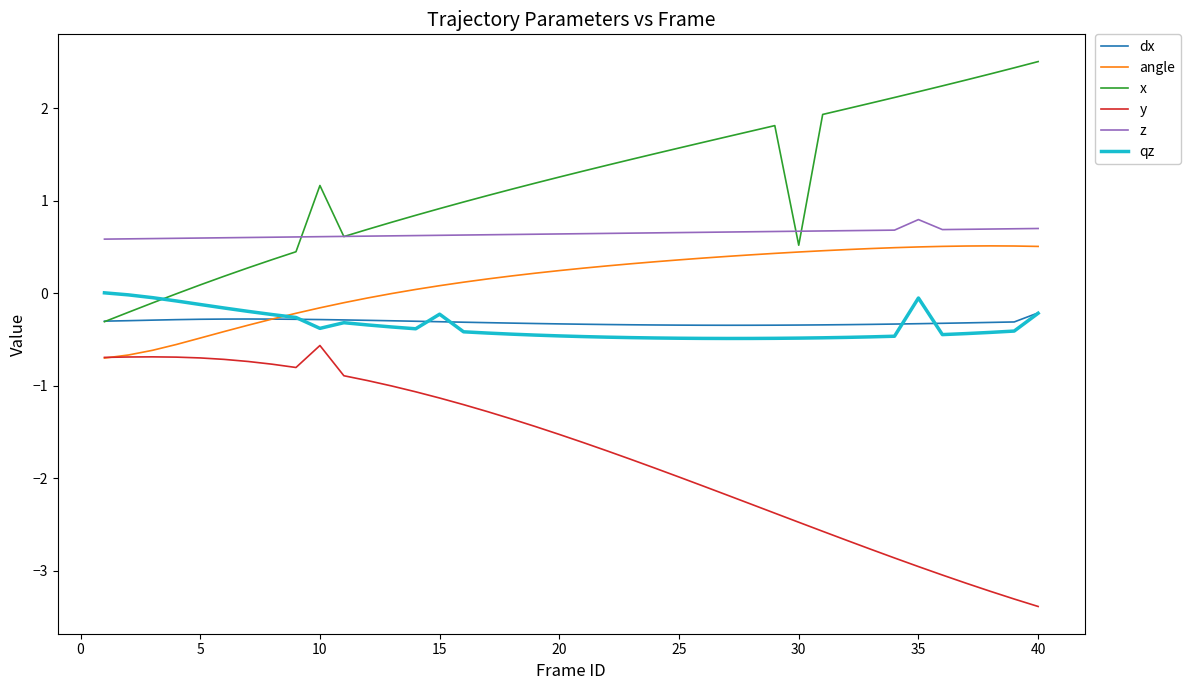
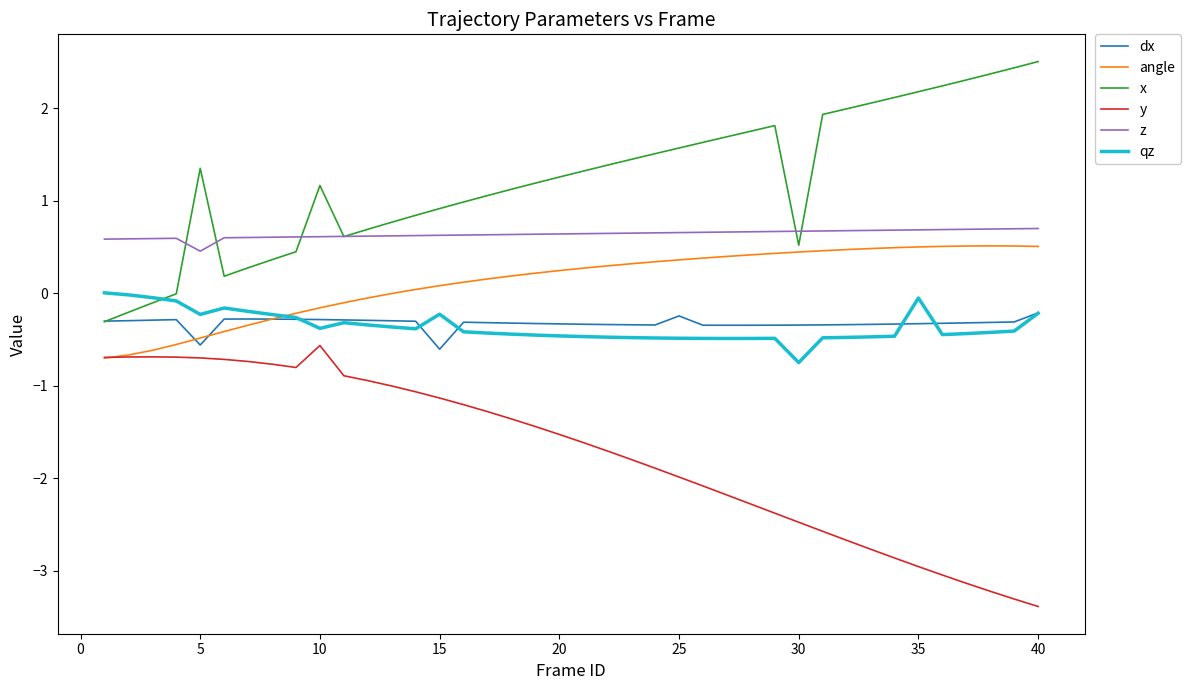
dx, 5: -0.3 -> -0.6
x, 5: 0.1 -> 1.4
z, 5: 0.6 -> 0.5
qz, 5: -0.1 -> -0.2
dx, 15: -0.3 -> -0.6
dx, 25: -0.3 -> -0.2
qz, 30: -0.5 -> -0.7
z, 35: 0.8 -> 0.7
